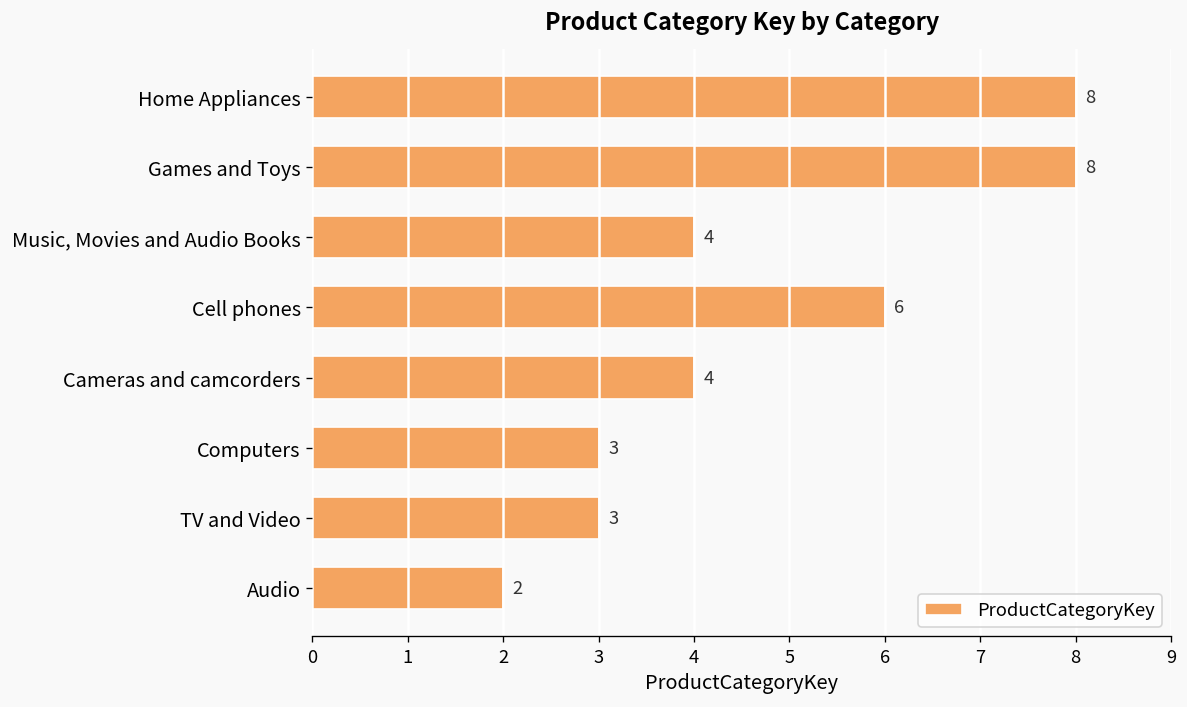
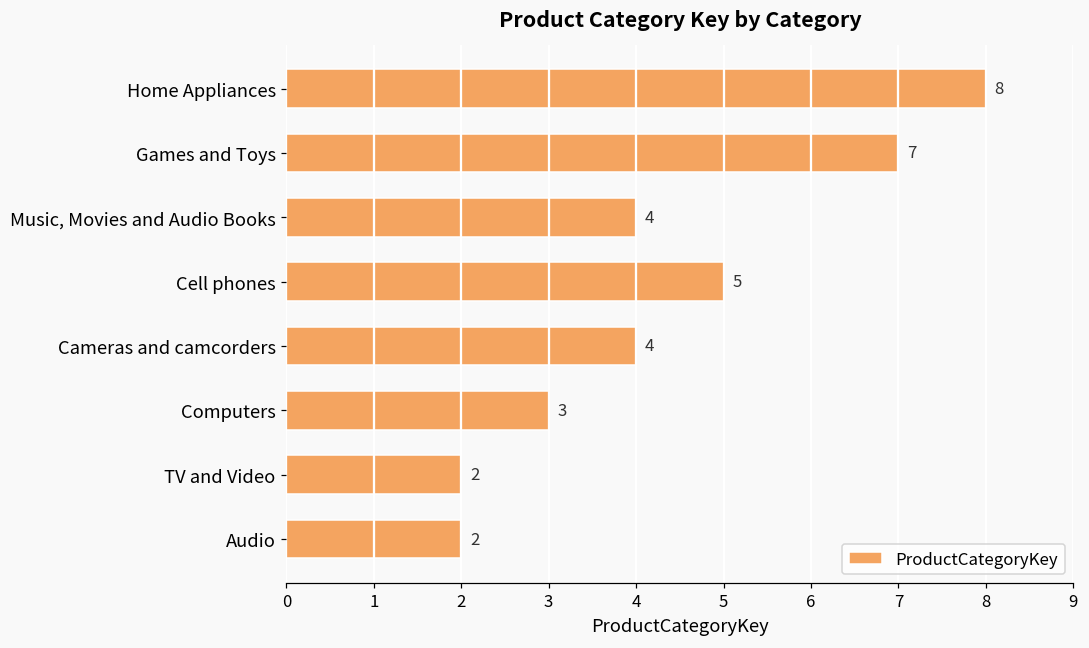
Games and Toys: 8 -> 7
Cell phones: 6 -> 5
TV and Video: 3 -> 2
